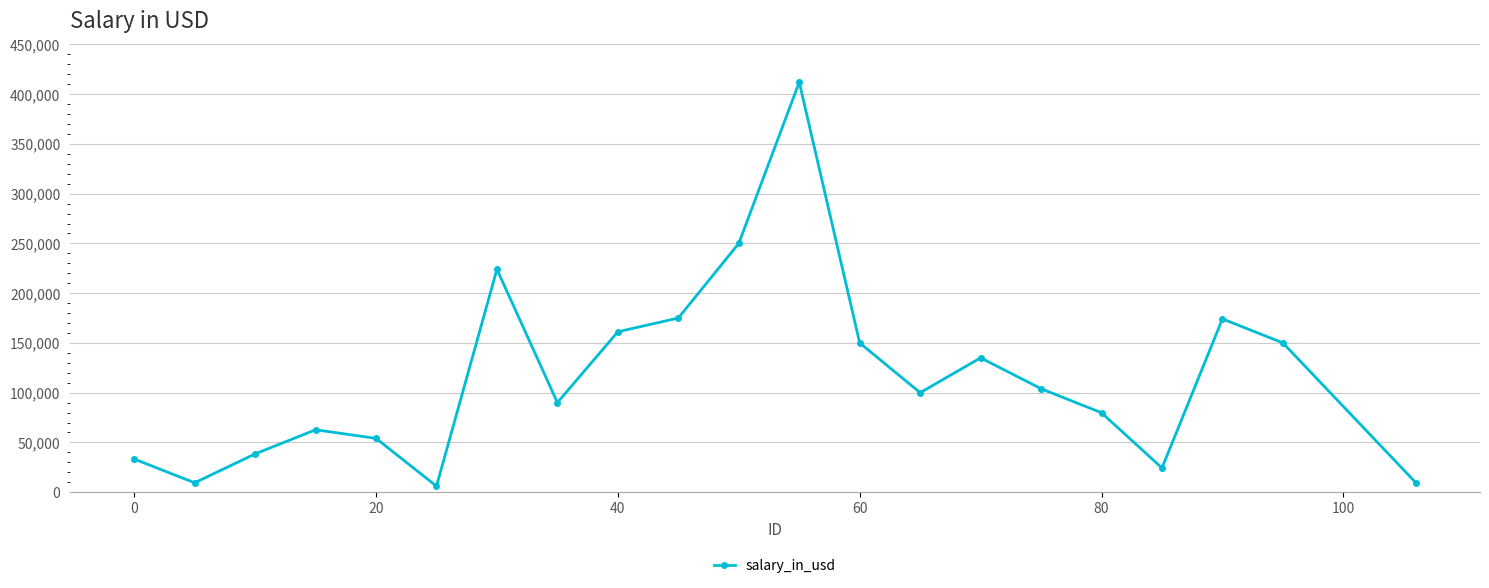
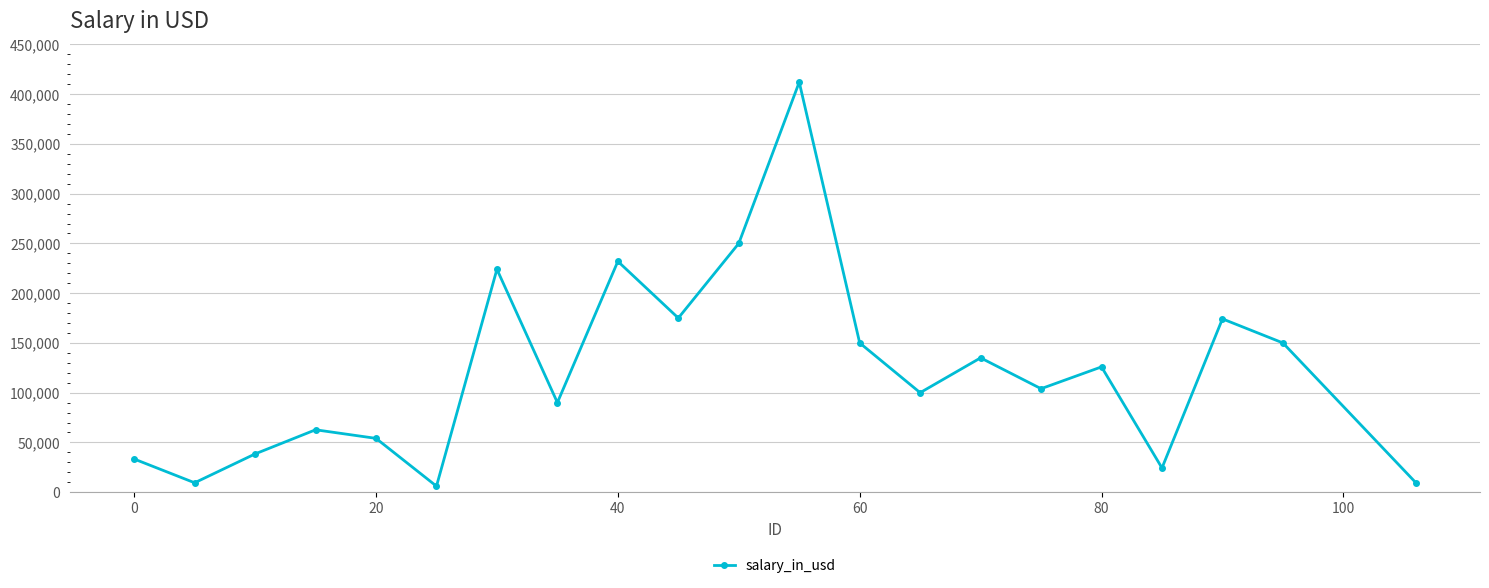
40: 160,000 -> 230,000
80: 80,000 -> 130,000
